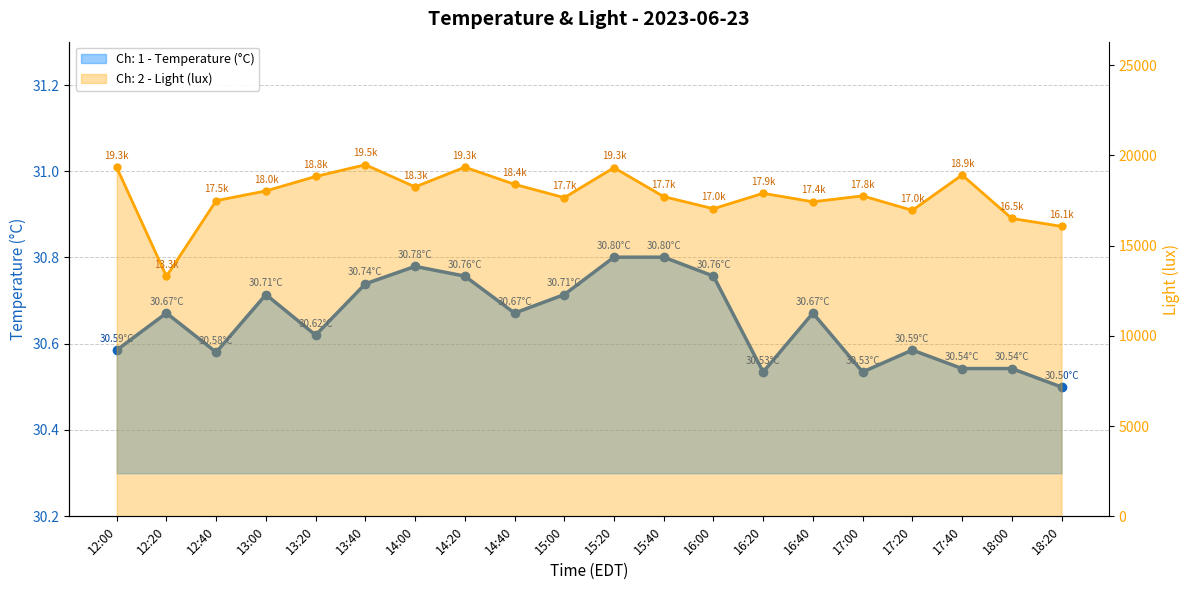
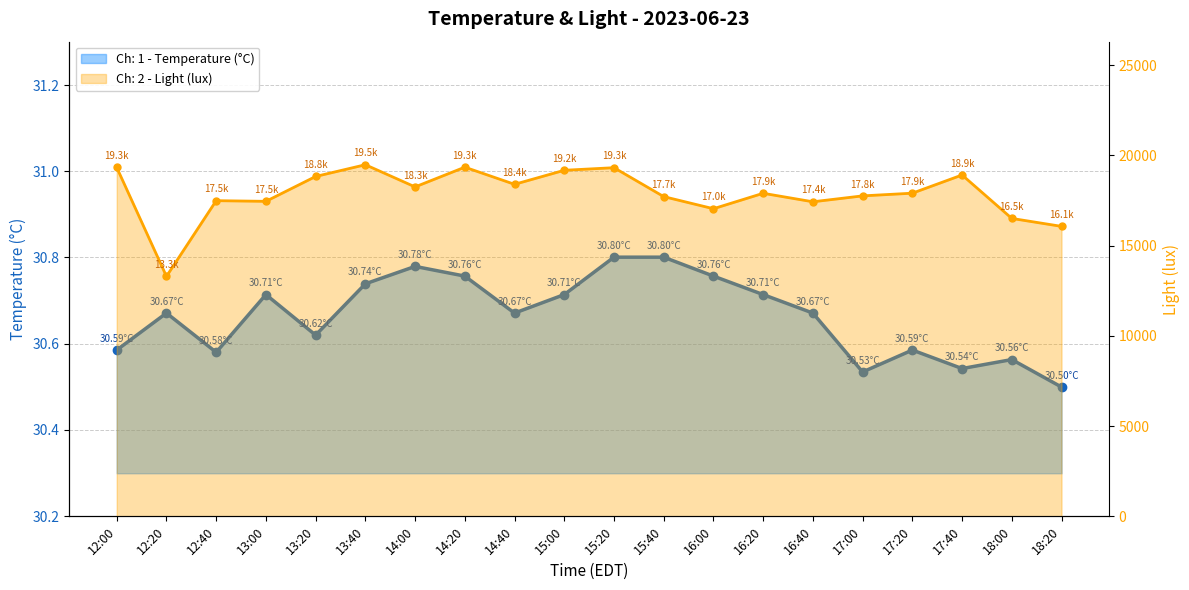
Ch: 1 - Temperature (°C), 16:20: 30.53°C -> 30.71°C
Ch: 1 - Temperature (°C), 18:00: 30.54°C -> 30.56°C
Ch: 2 - Light (lux), 13:00: 18.0k -> 17.5k
Ch: 2 - Light (lux), 15:00: 17.7k -> 19.2k
Ch: 2 - Light (lux), 17:20: 17.0k -> 17.9k
